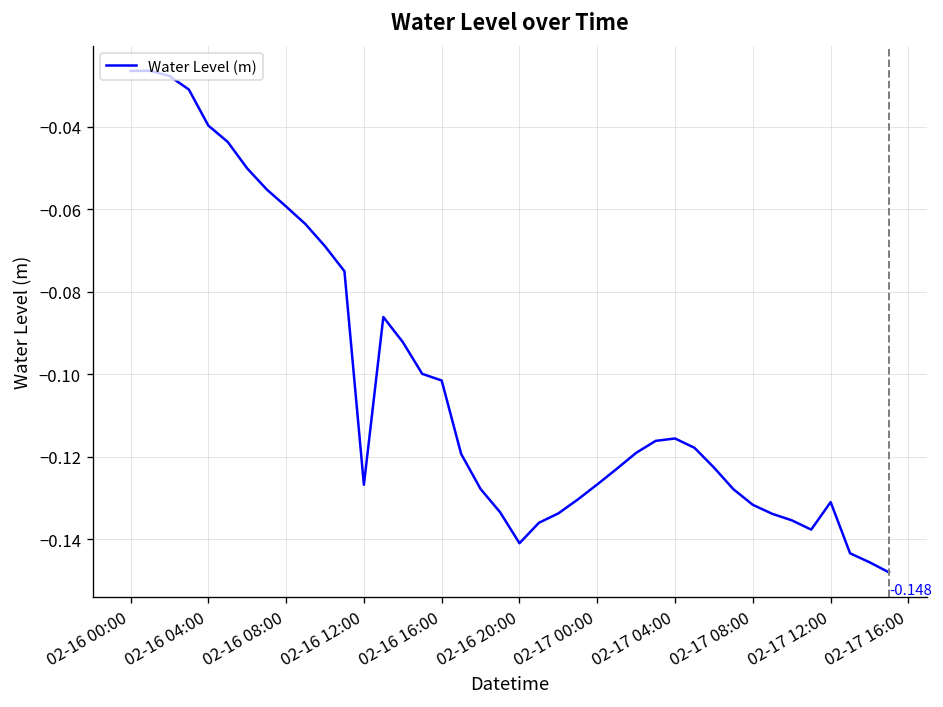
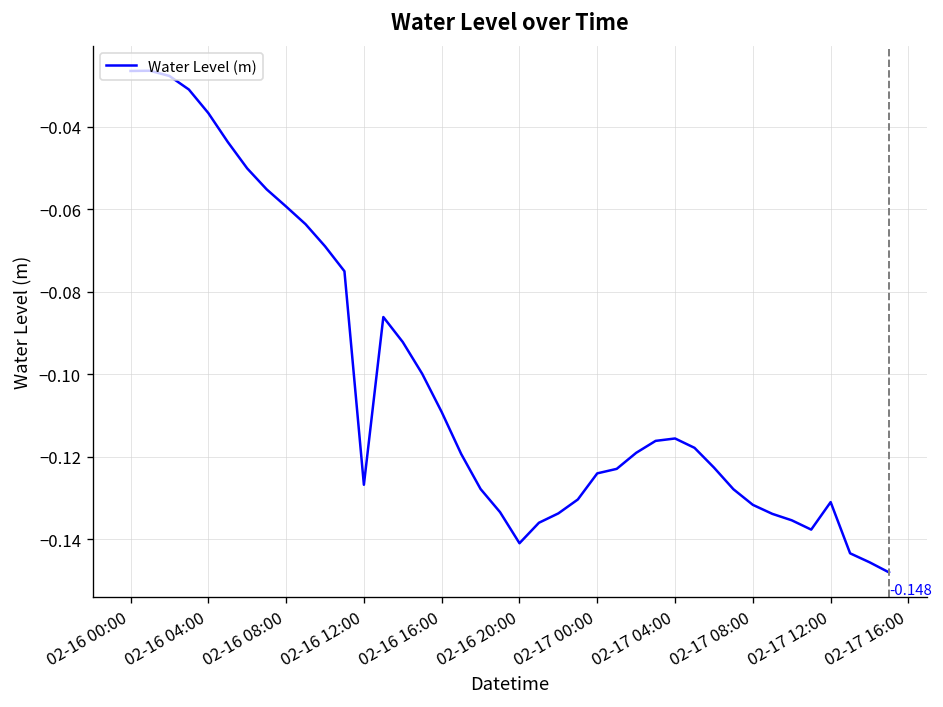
02-16 04:00: -0.040 -> -0.037
02-16 16:00: -0.102 -> -0.109
02-17 00:00: -0.127 -> -0.124
